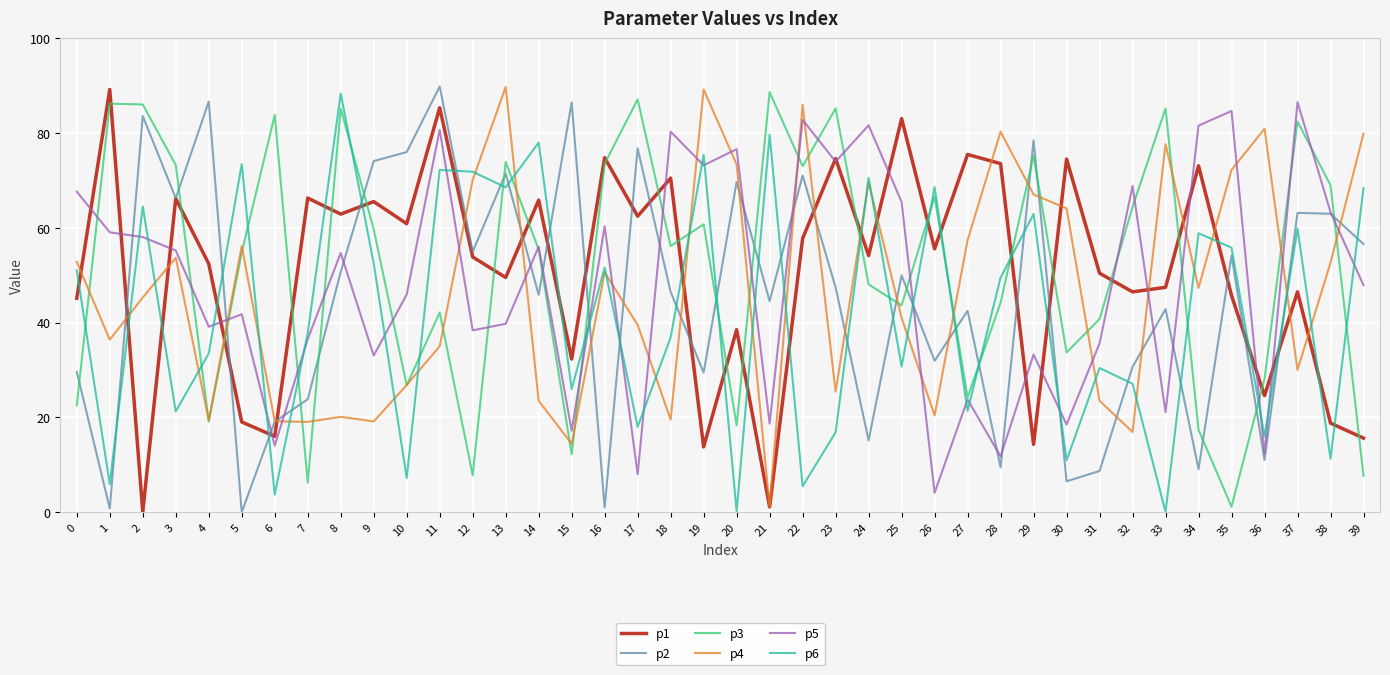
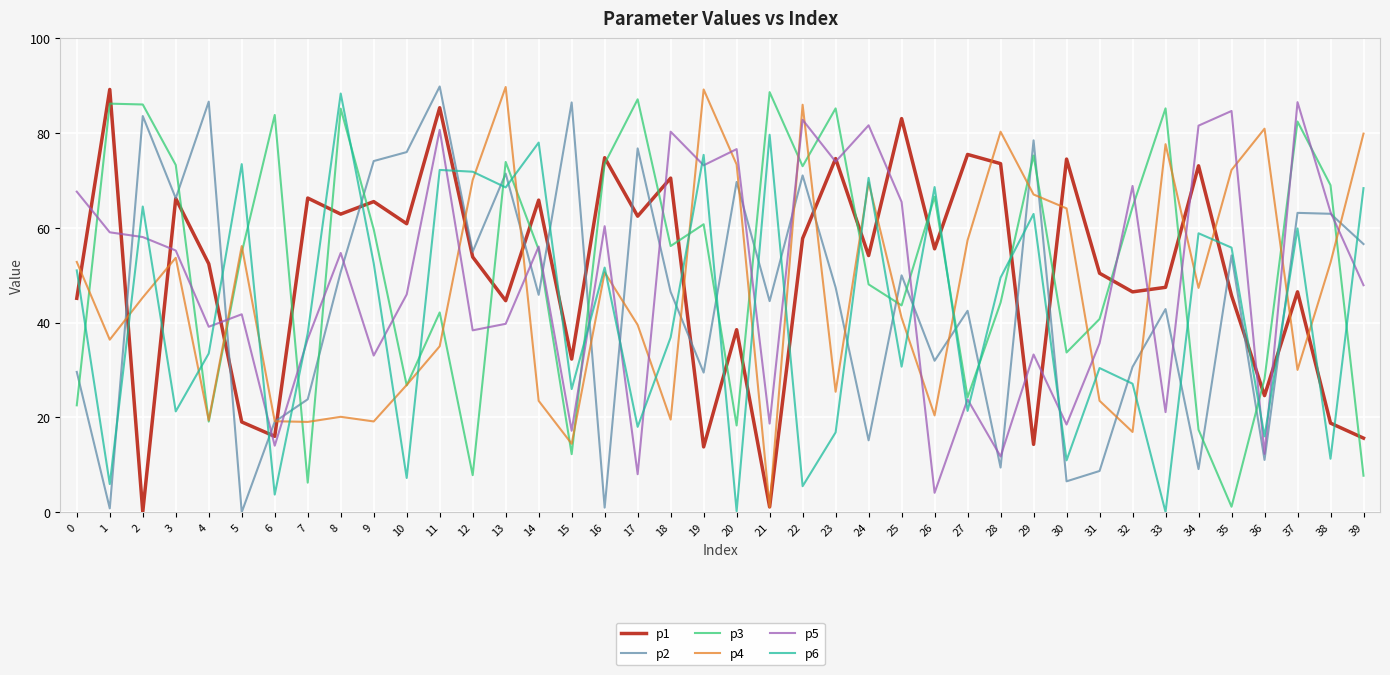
p1, 13: 50 -> 45
